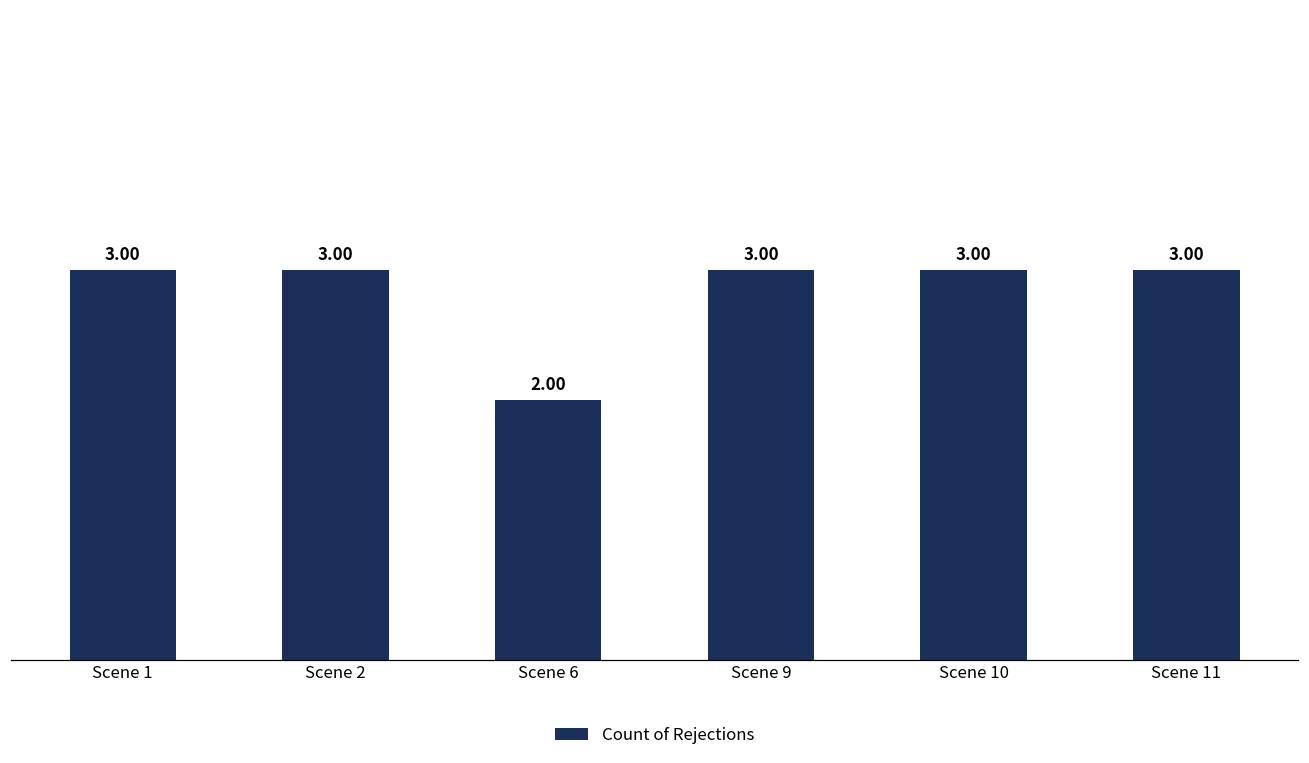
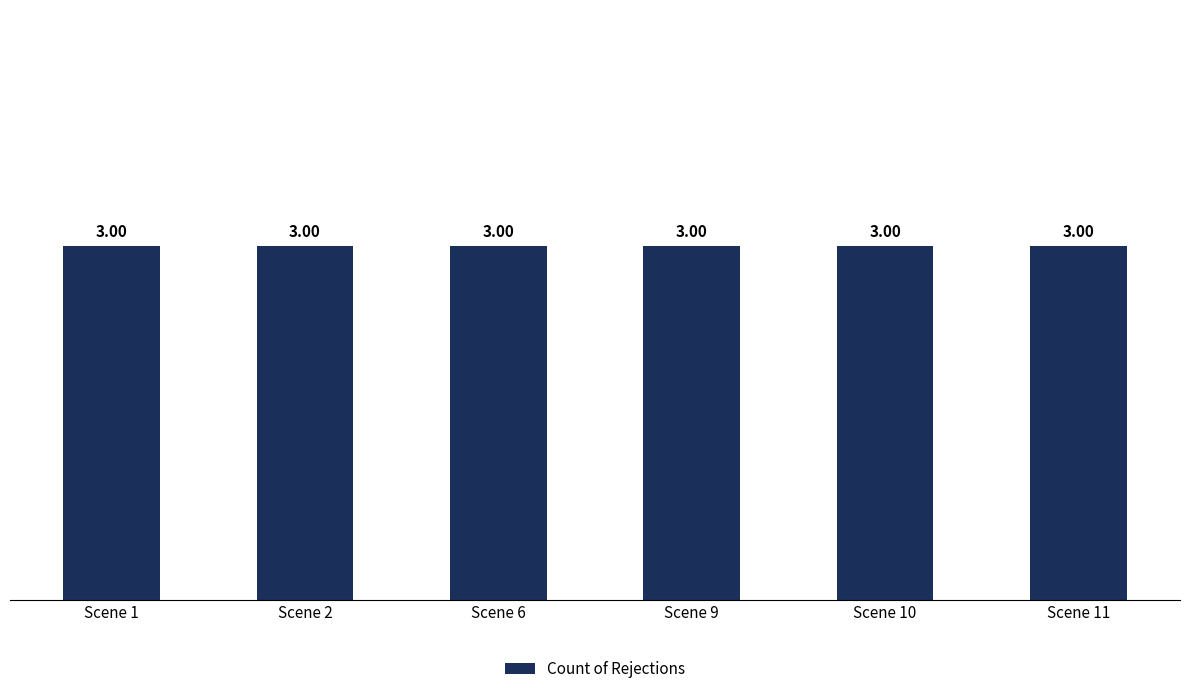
Scene 6: 2.00 -> 3.00
